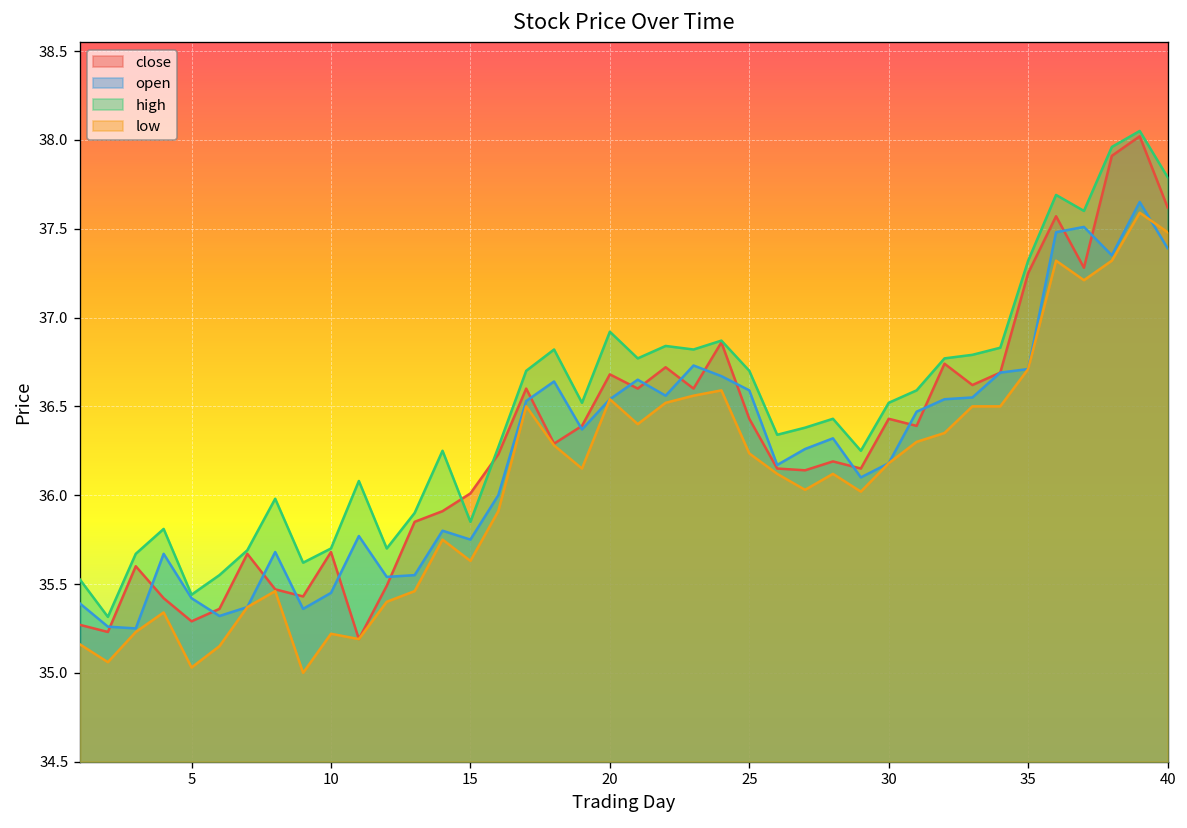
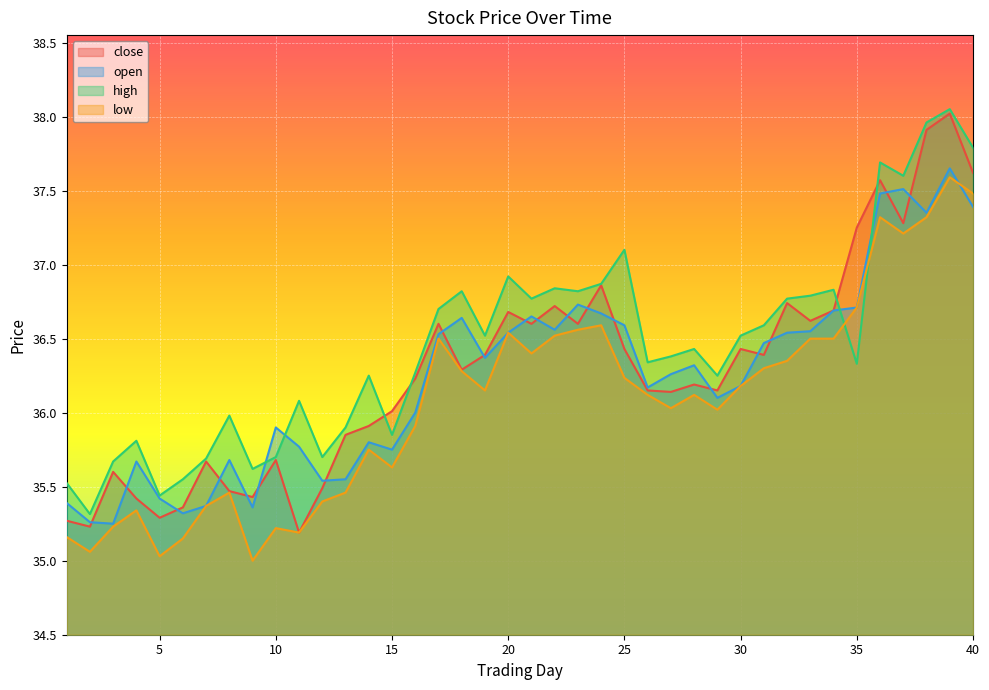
open, 10: 35.45 -> 35.90
high, 25: 36.7 -> 37.1
high, 35: 37.32 -> 36.33
